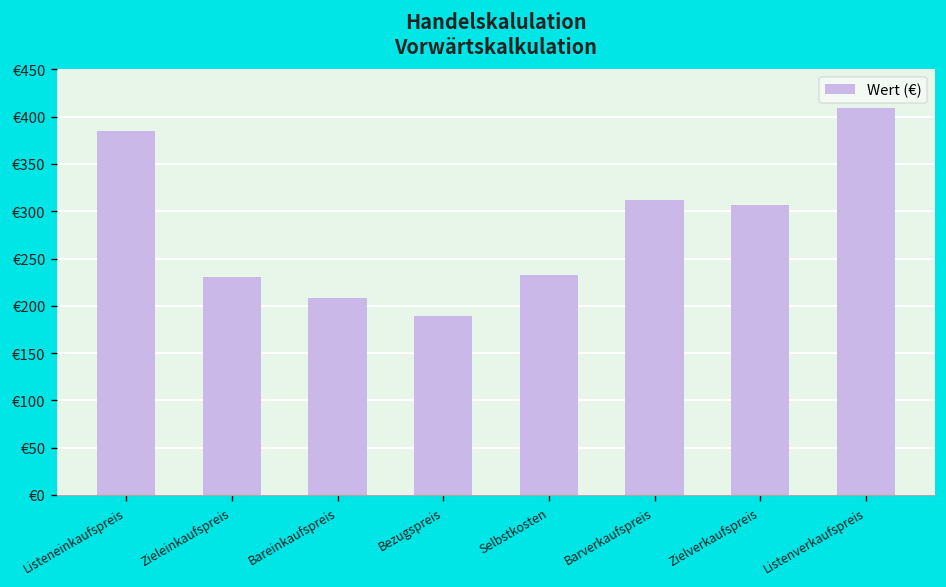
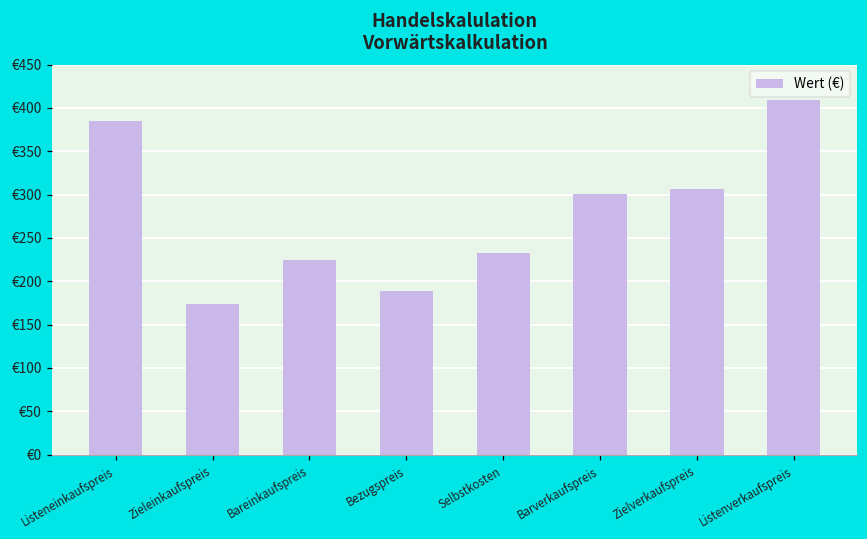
Zieleinkaufspreis: €230 -> €170
Bareinkaufspreis: €210 -> €220
Barverkaufspreis: €310 -> €300
